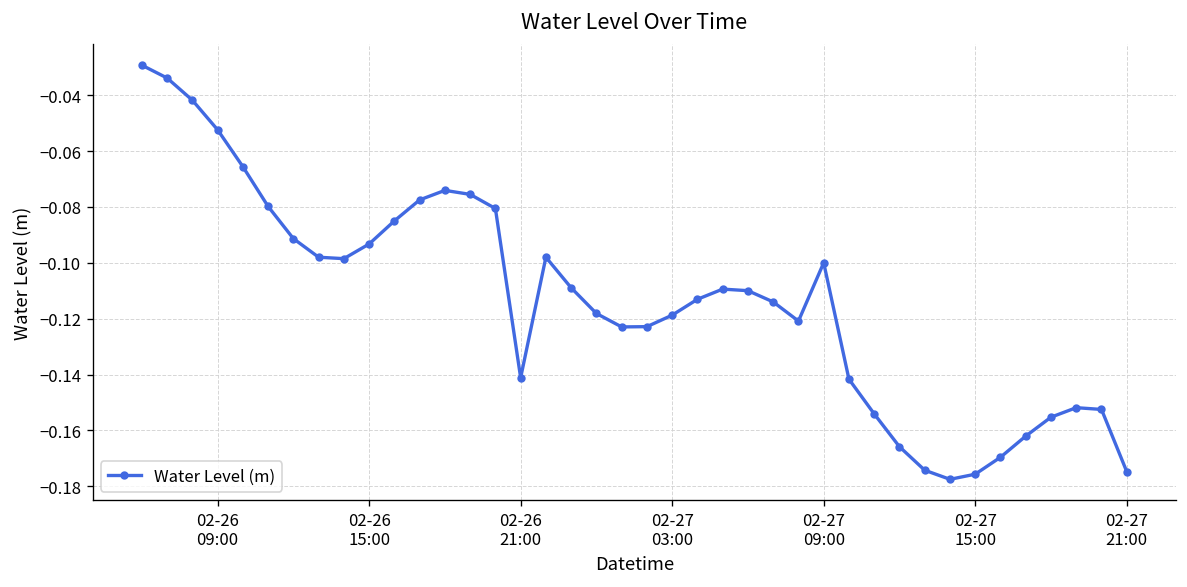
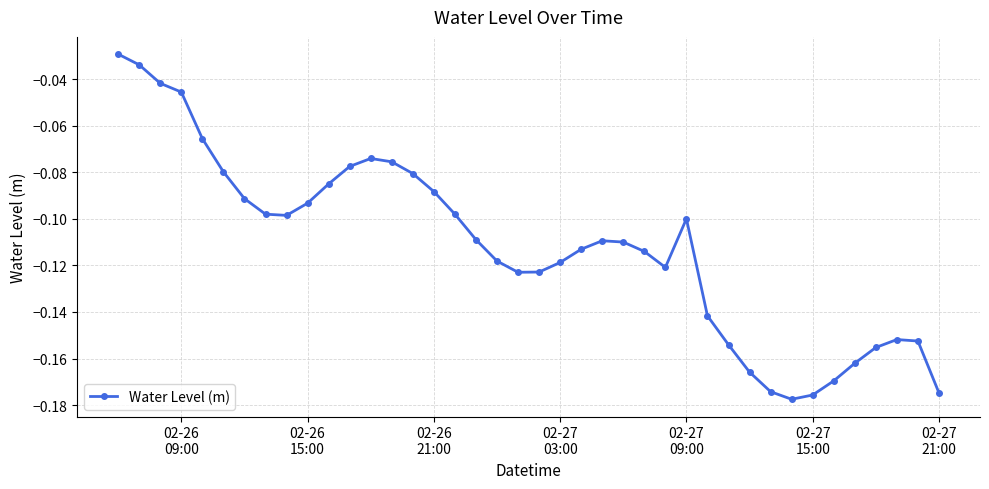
02-26 09:00: -0.052 -> -0.046
02-26 21:00: -0.141 -> -0.088
